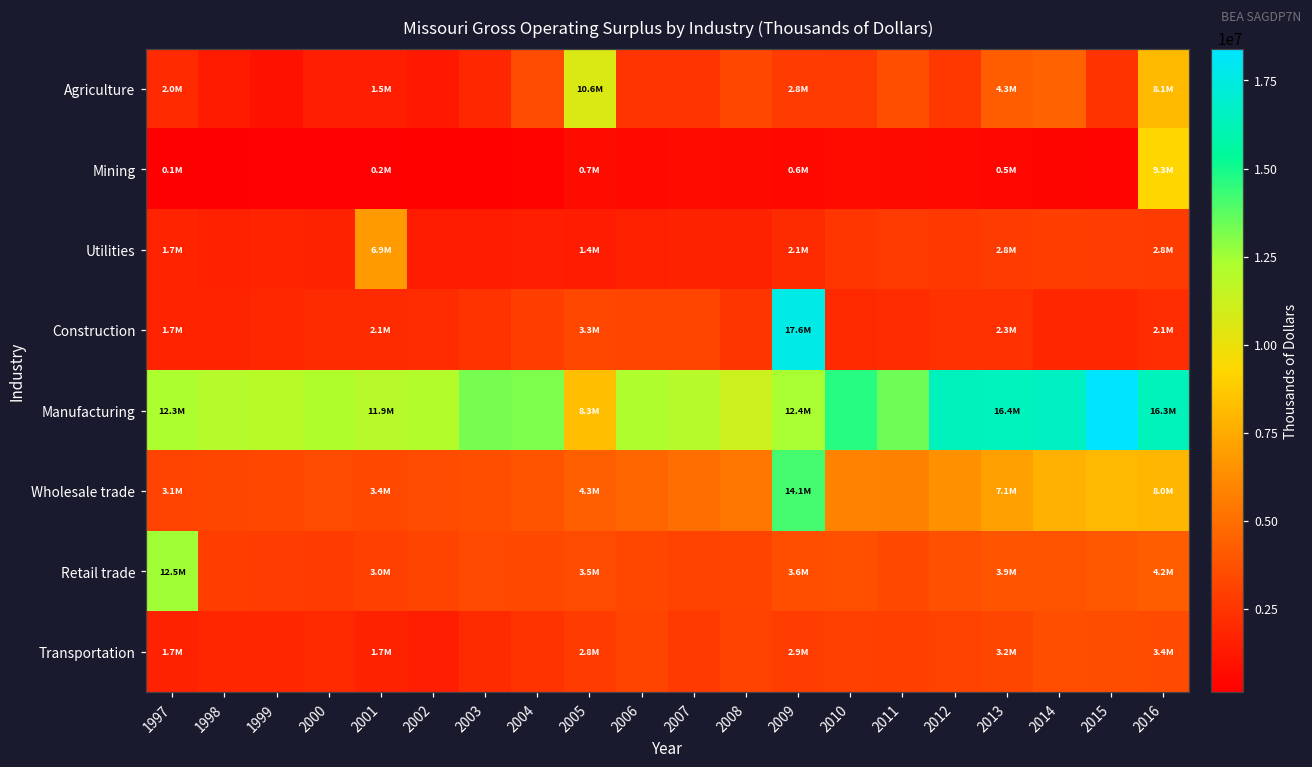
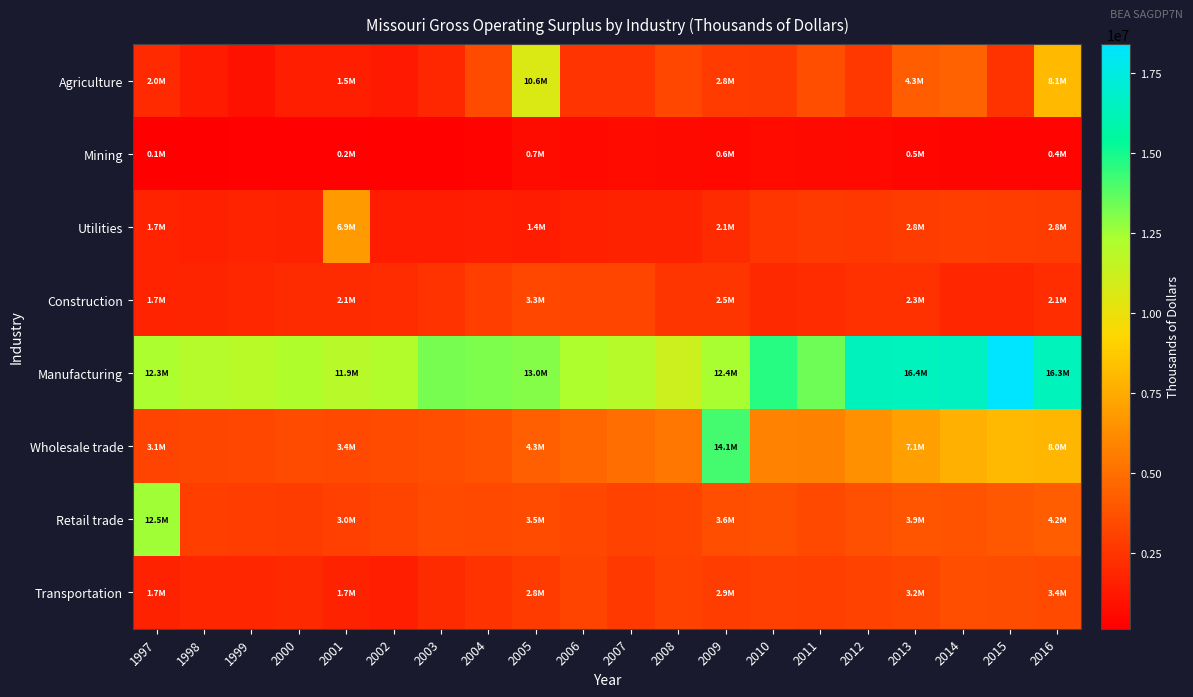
Mining, 2016: 9.3M -> 0.4M
Construction, 2009: 17.6M -> 2.5M
Manufacturing, 2005: 8.3M -> 13.0M
